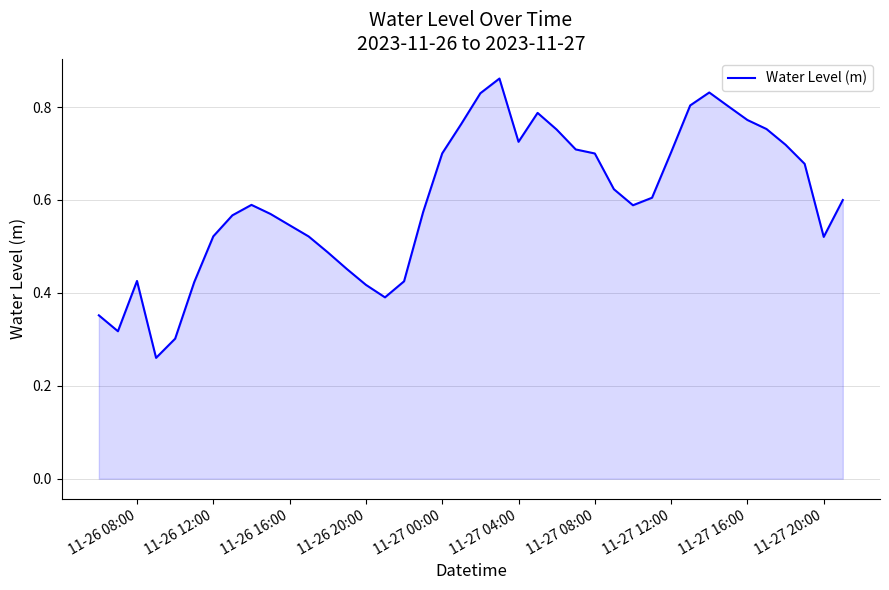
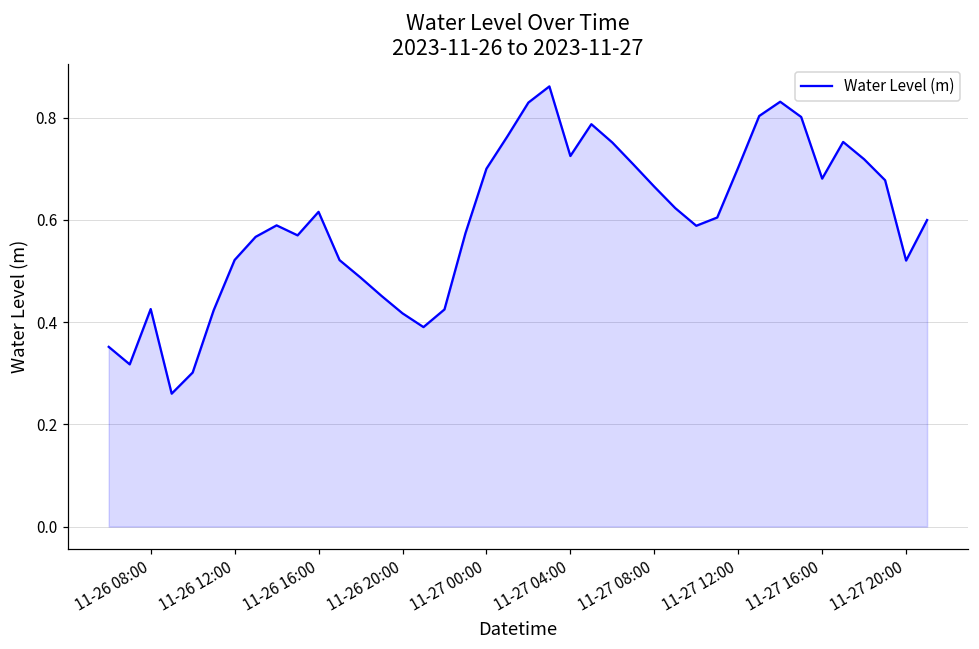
11-26 16:00: 0.55 -> 0.62
11-27 08:00: 0.70 -> 0.67
11-27 16:00: 0.77 -> 0.68
